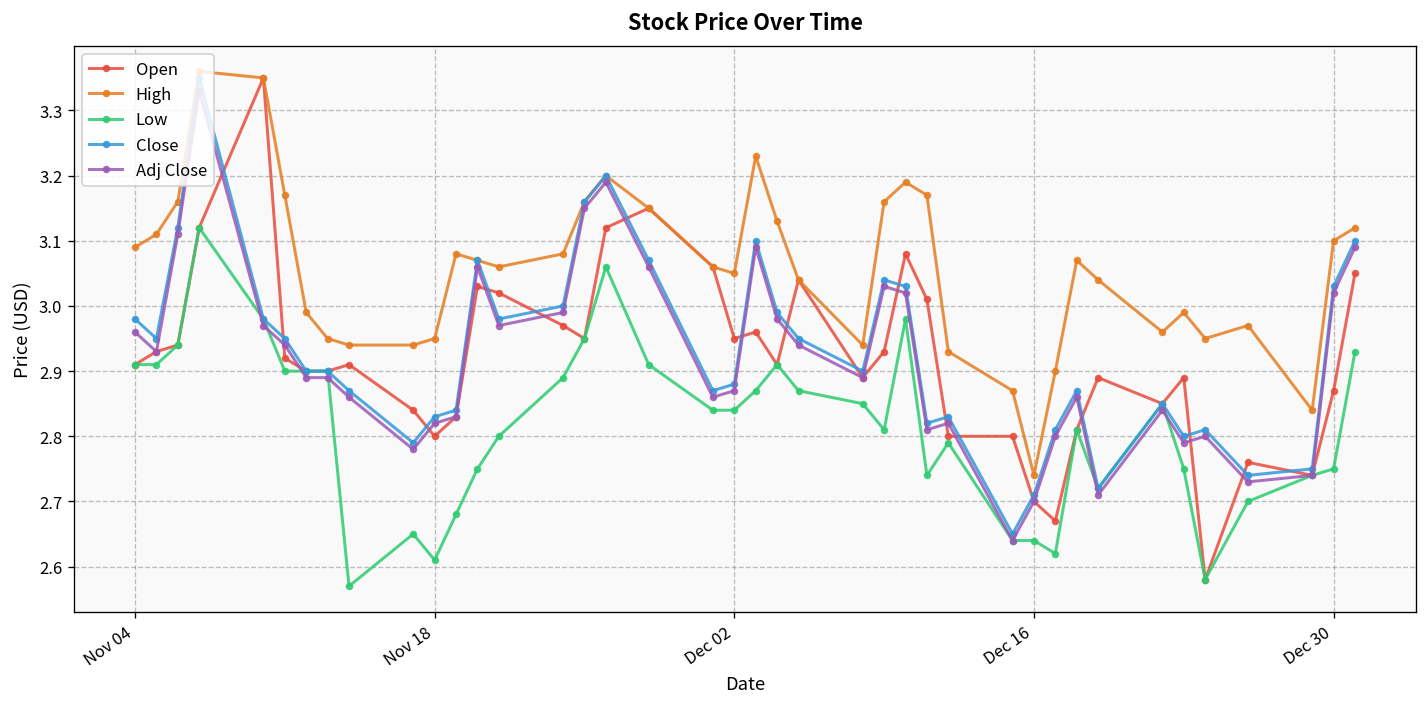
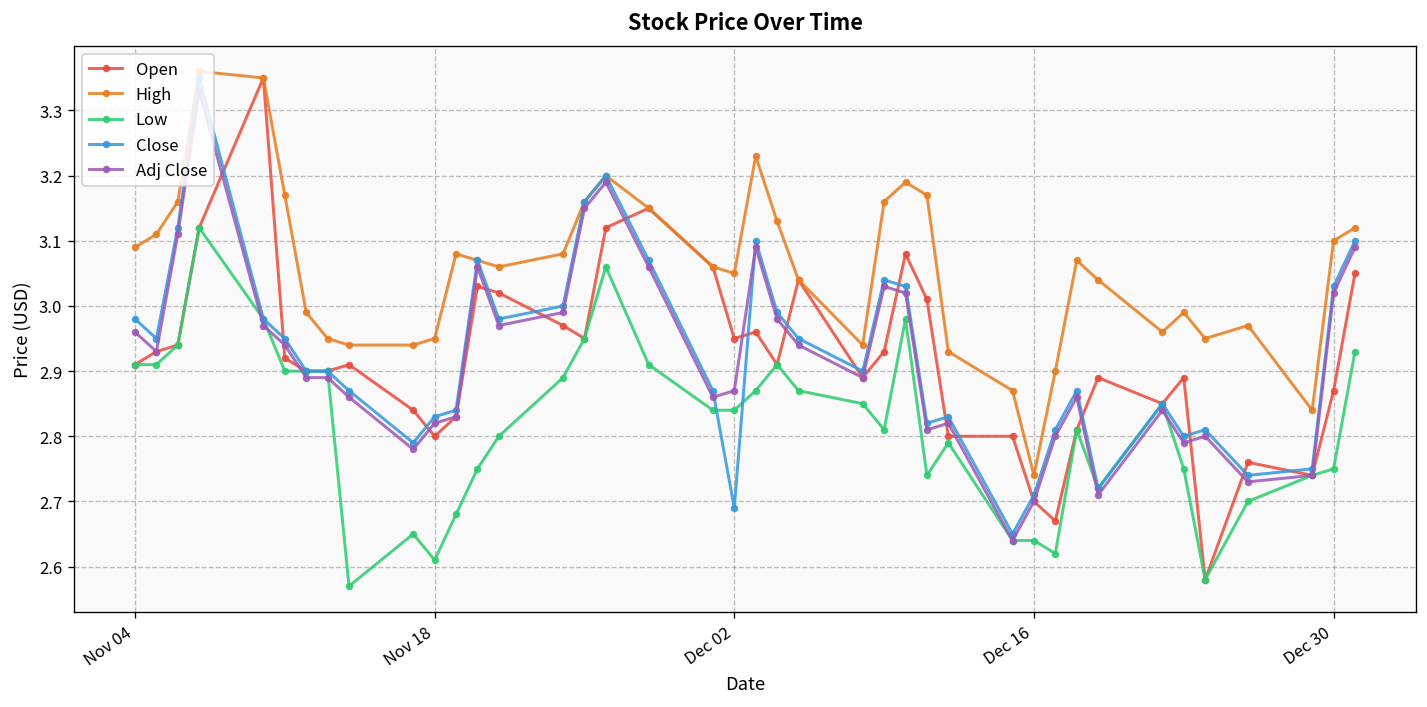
Close, Dec 02: 2.88 -> 2.69
